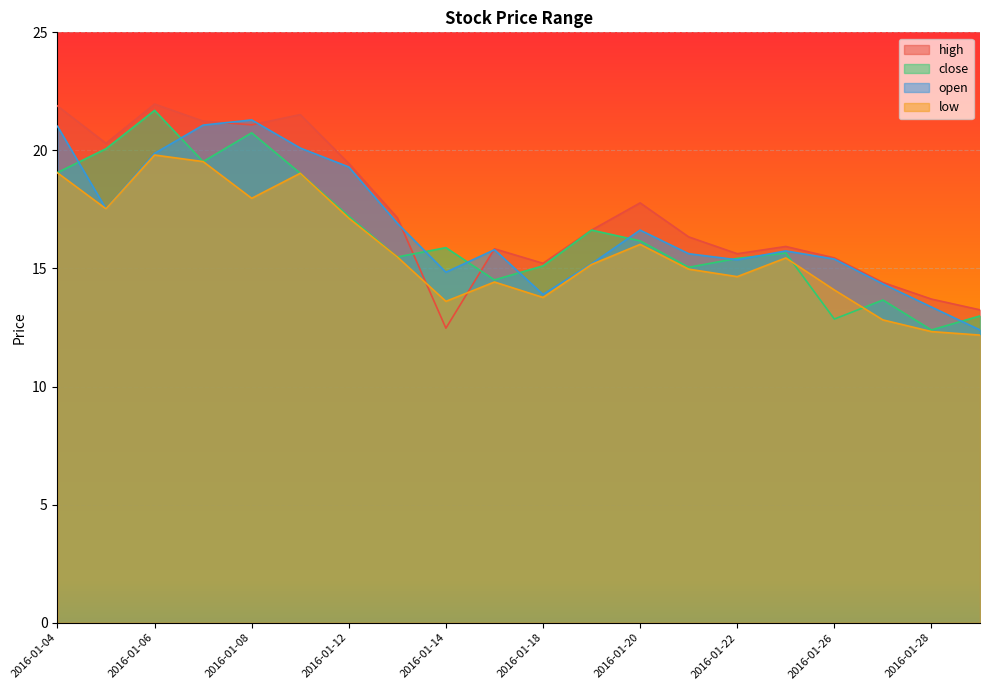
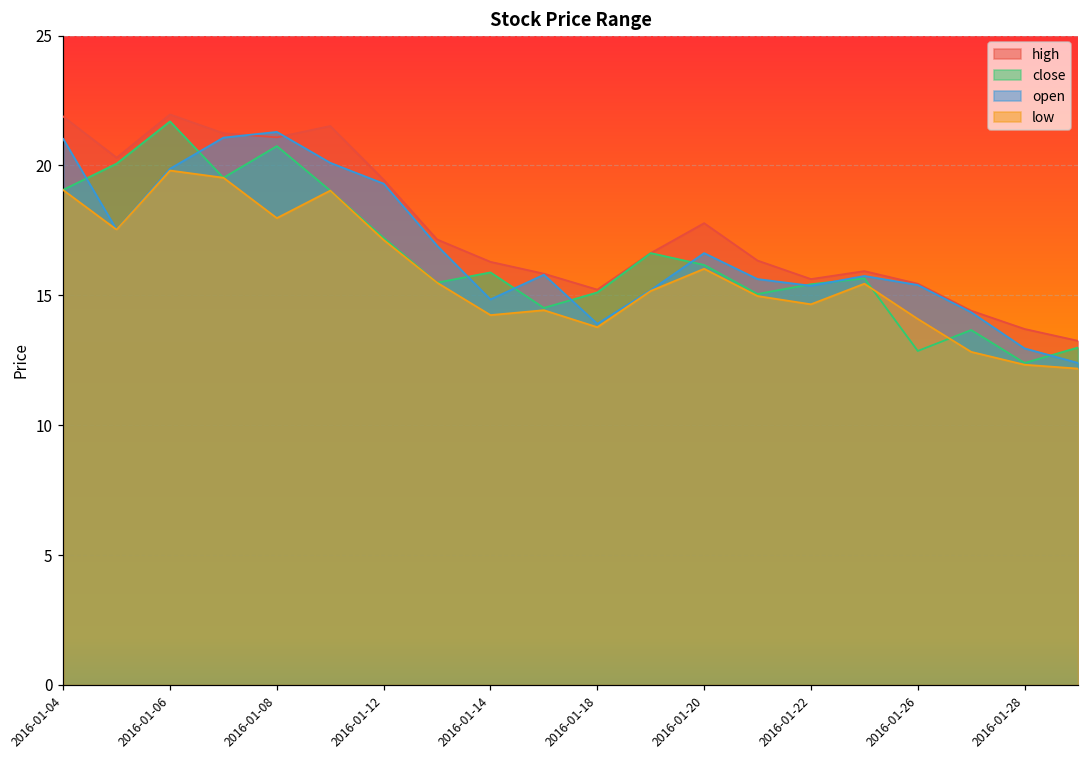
high, 2016-01-14: 12.5 -> 16.3
low, 2016-01-14: 13.6 -> 14.2
open, 2016-01-28: 13.4 -> 13.0
